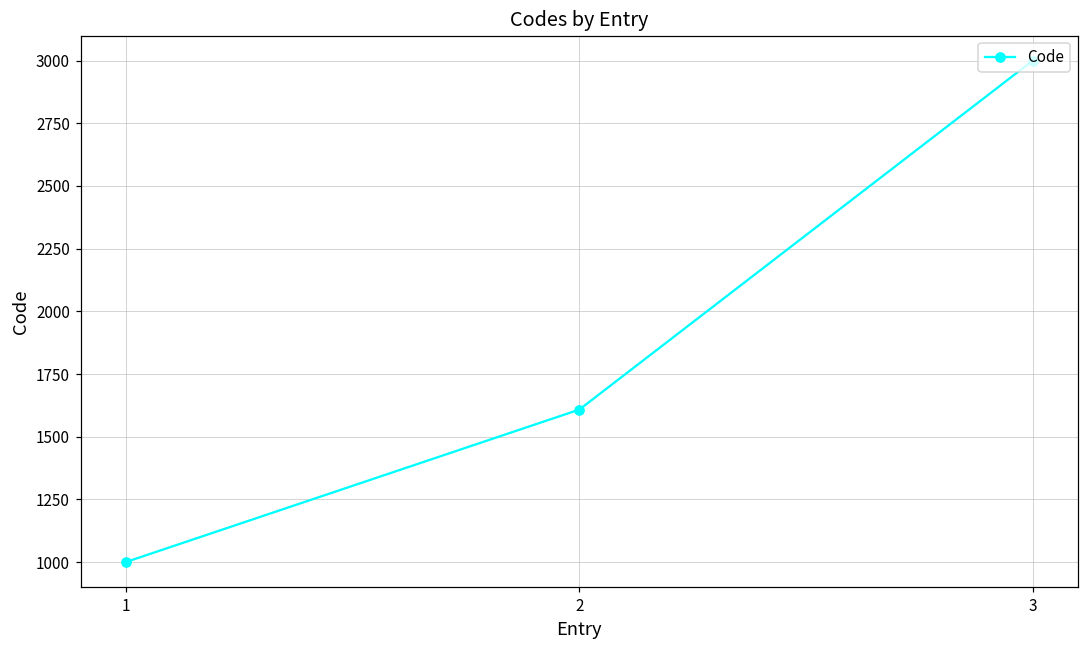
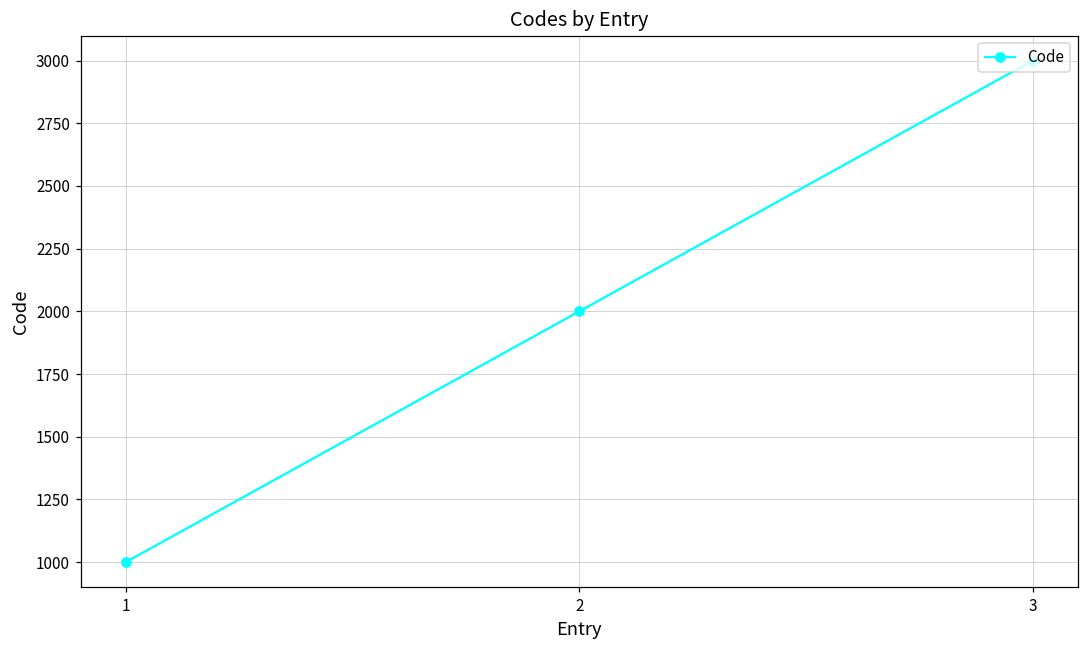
2: 1610 -> 2000
